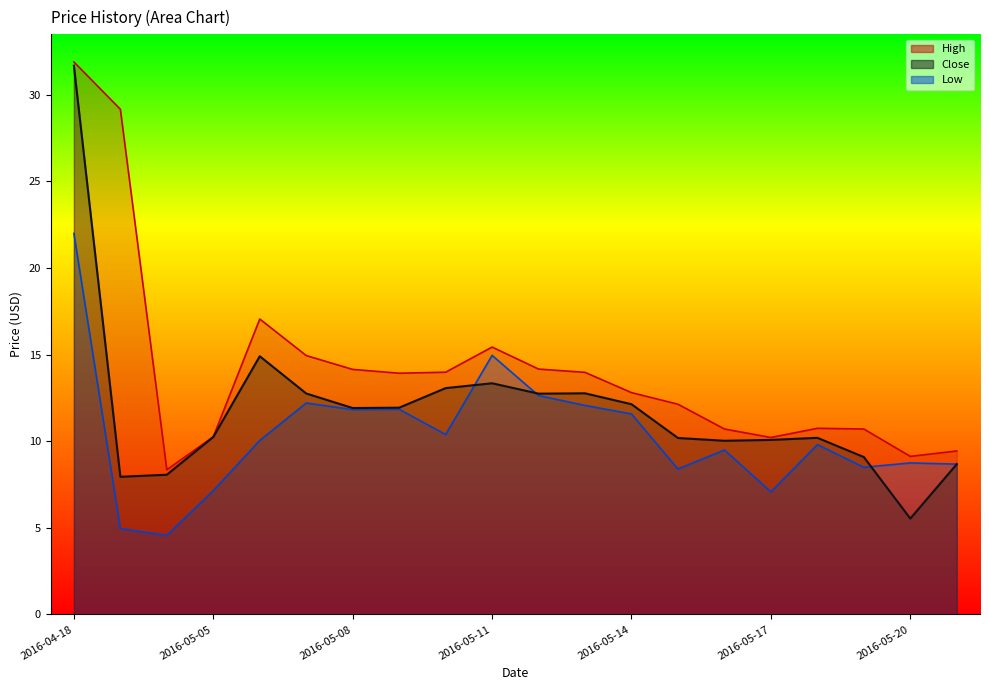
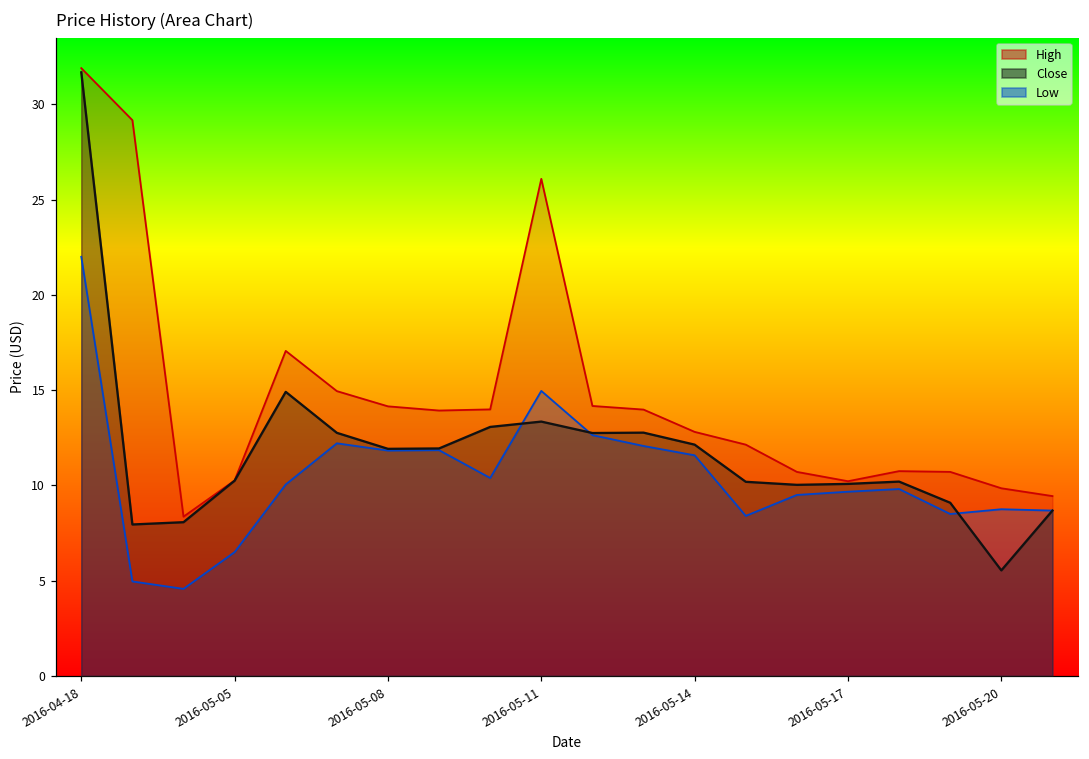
Low, 2016-05-05: 7.2 -> 6.5
High, 2016-05-11: 15.4 -> 26.1
Low, 2016-05-17: 7.1 -> 9.7
High, 2016-05-20: 9.1 -> 9.9
